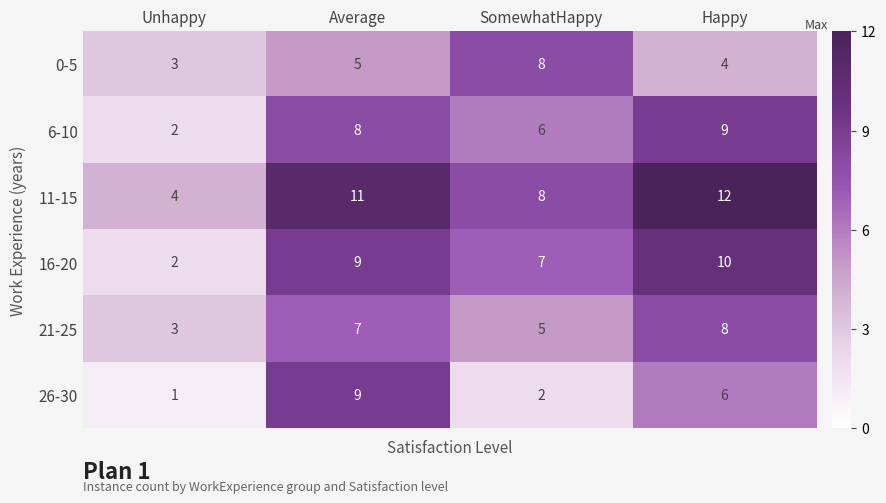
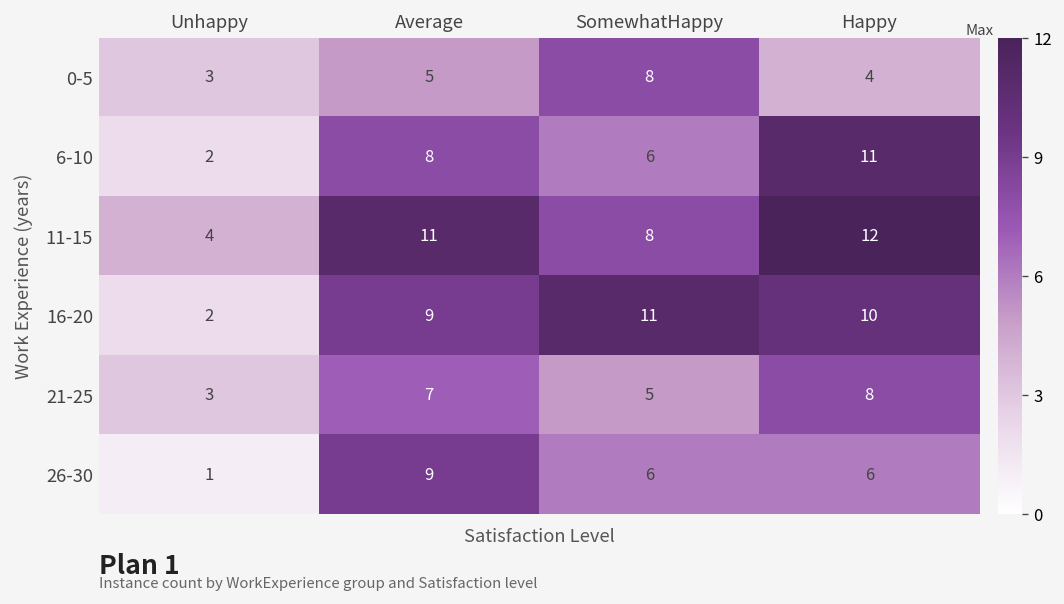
6-10, Happy: 9 -> 11
16-20, SomewhatHappy: 7 -> 11
26-30, SomewhatHappy: 2 -> 6
